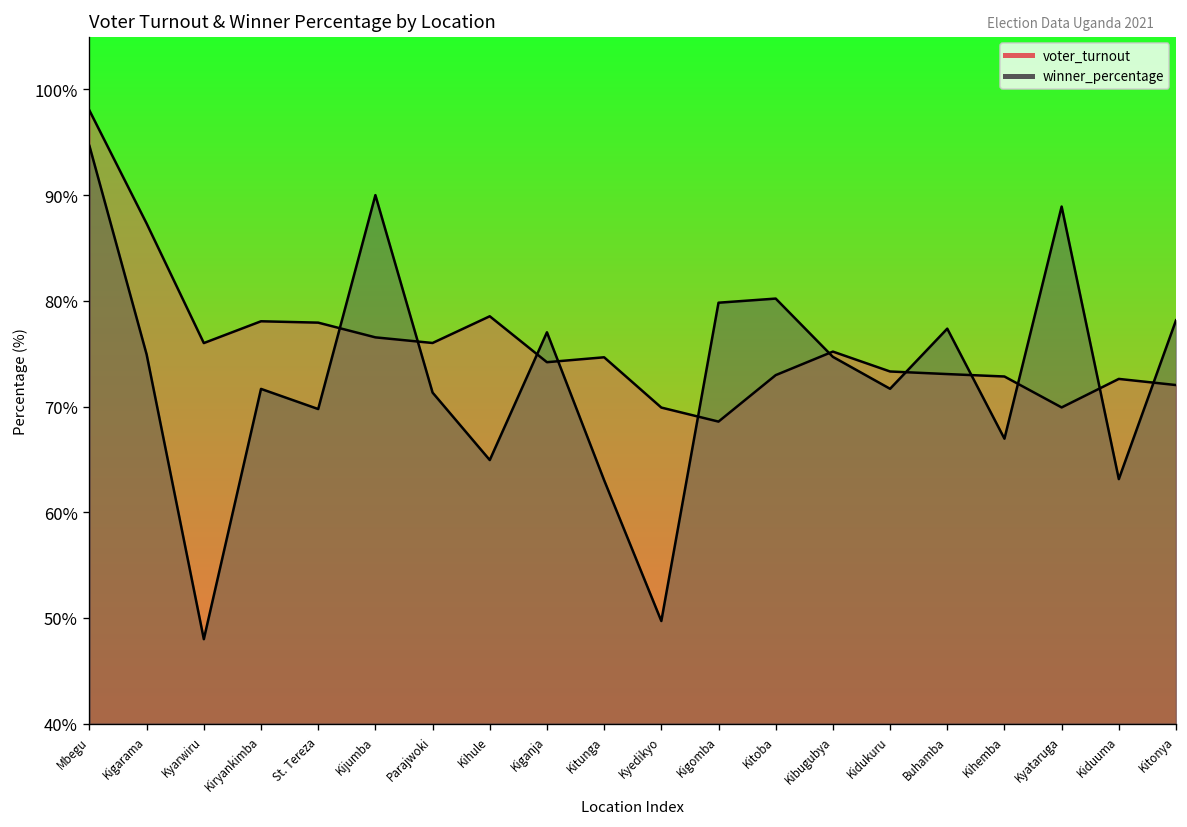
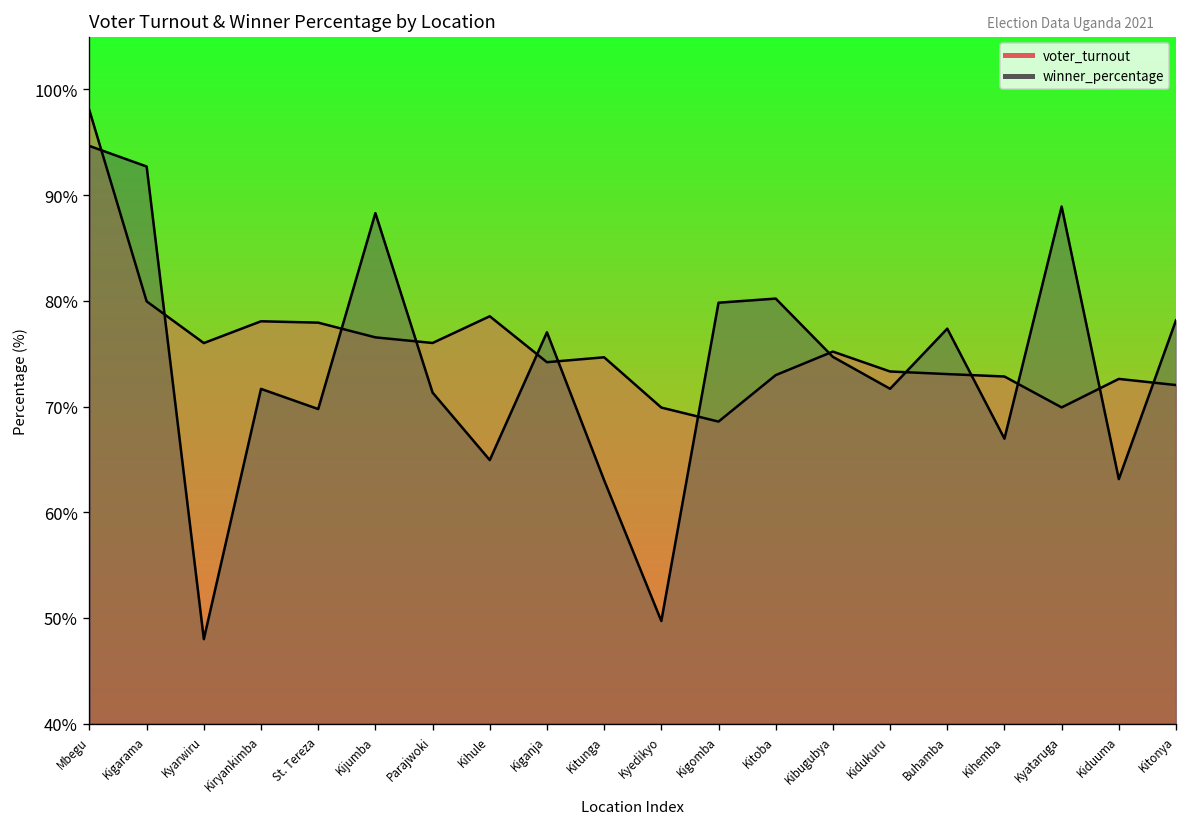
voter_turnout, Kigarama: 87% -> 80%
winner_percentage, Kigarama: 75% -> 93%
winner_percentage, Kijumba: 90% -> 88%
